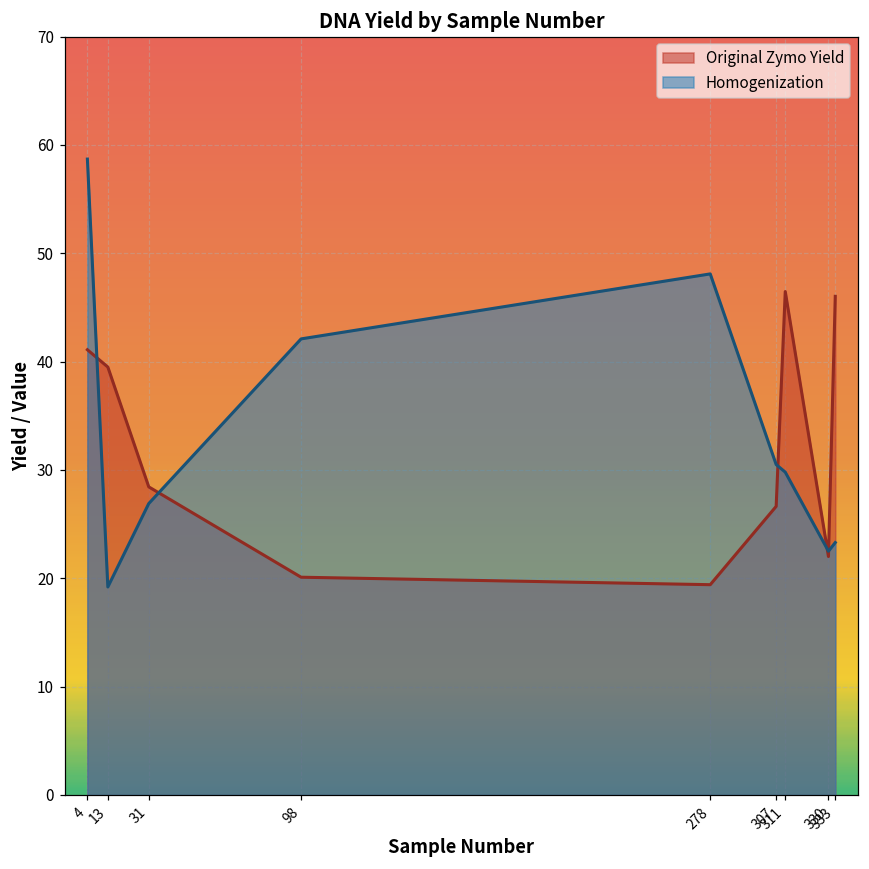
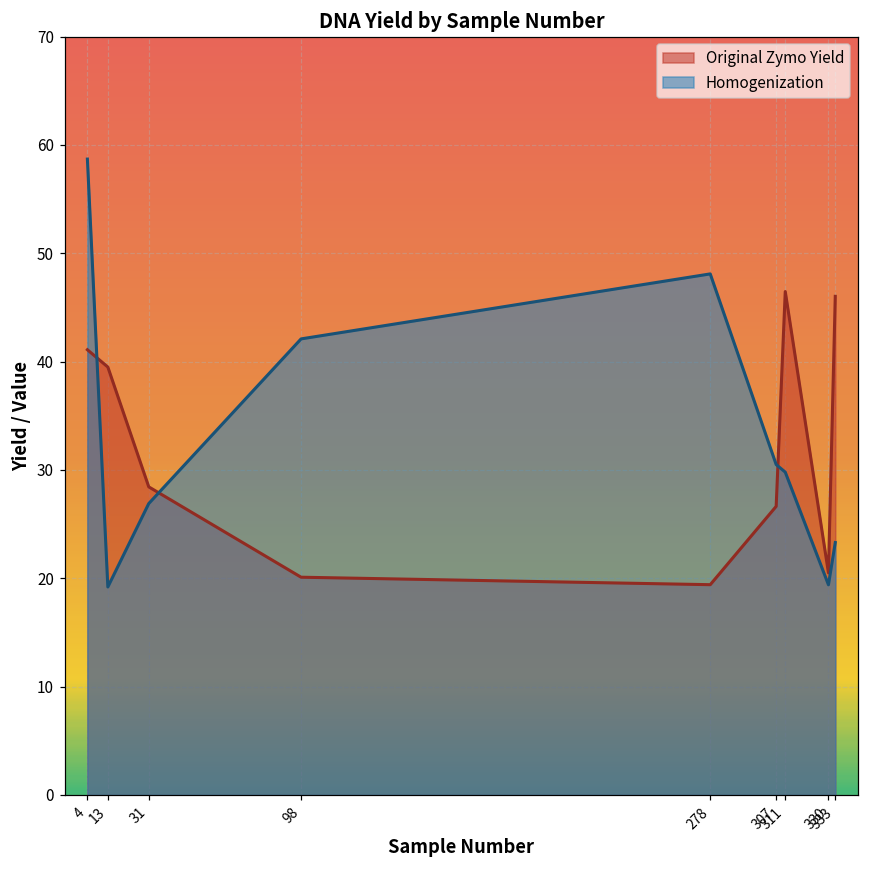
Original Zymo Yield, 330: 22 -> 21
Homogenization, 330: 23 -> 19
